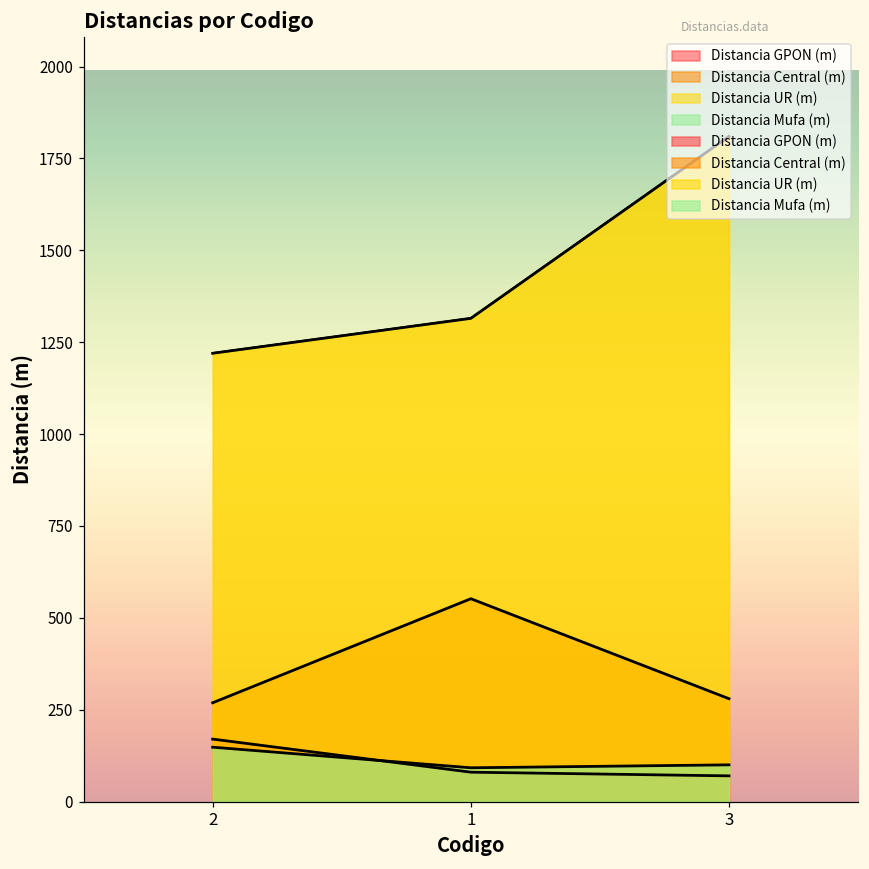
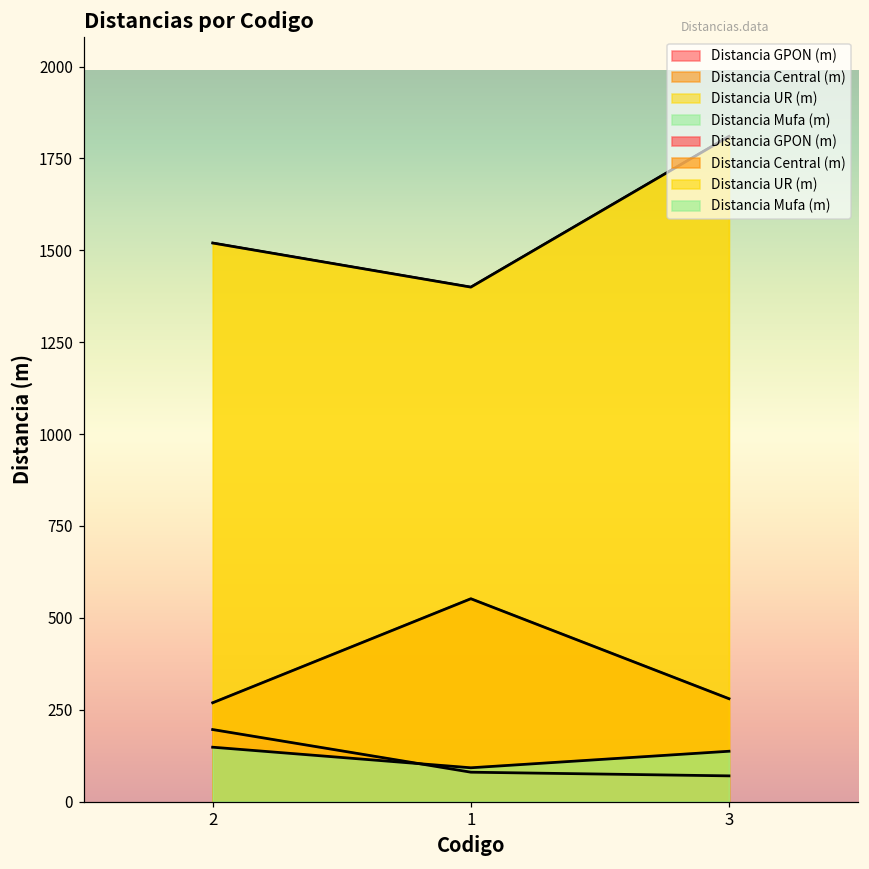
Distancia GPON (m), 2: 170 -> 200
Distancia UR (m), 2: 1220 -> 1520
Distancia UR (m), 1: 1320 -> 1400
Distancia Mufa (m), 3: 100 -> 140
